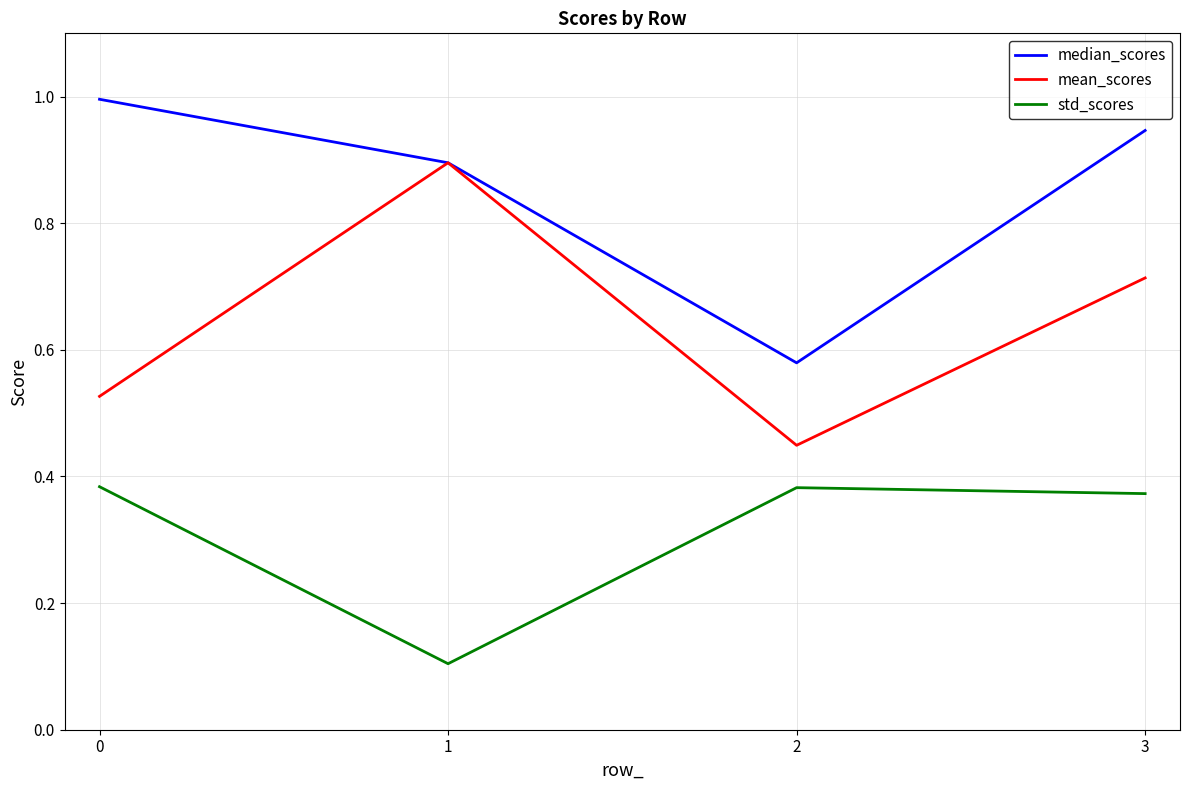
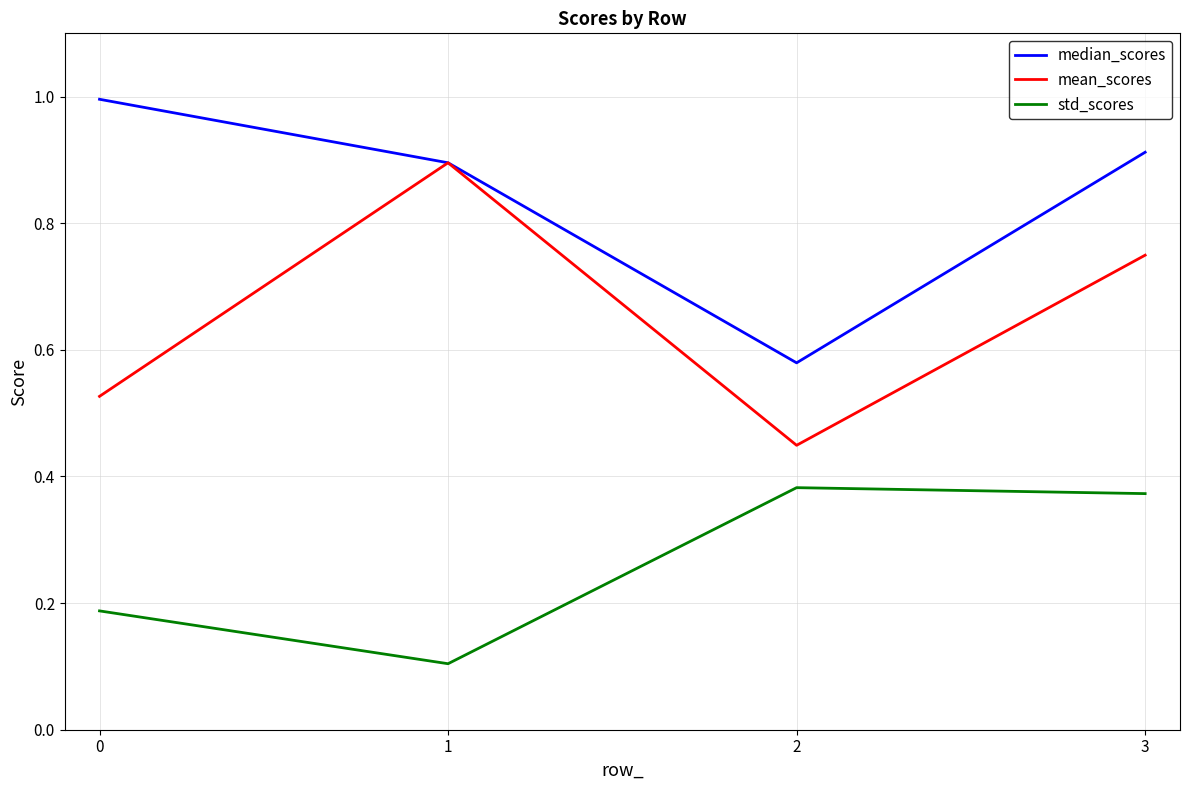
std_scores, 0: 0.38 -> 0.19
median_scores, 3: 0.95 -> 0.91
mean_scores, 3: 0.71 -> 0.75
